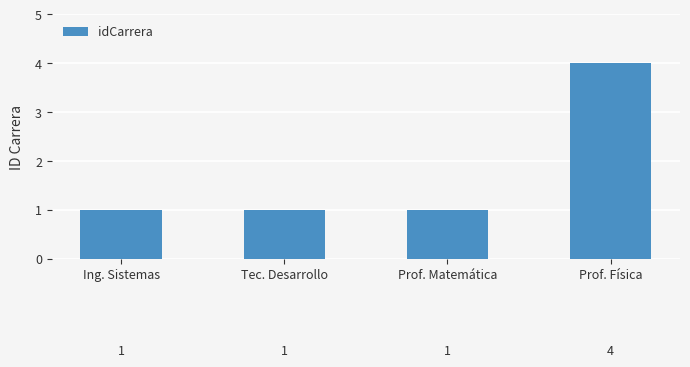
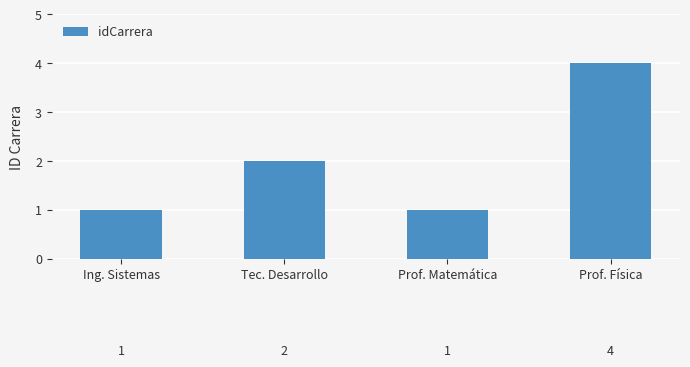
Tec. Desarrollo: 1 -> 2
